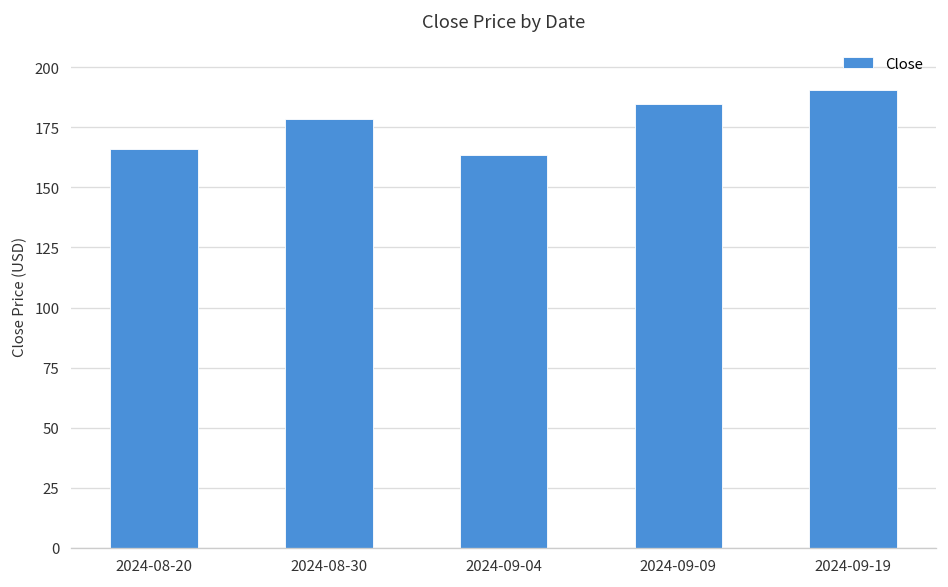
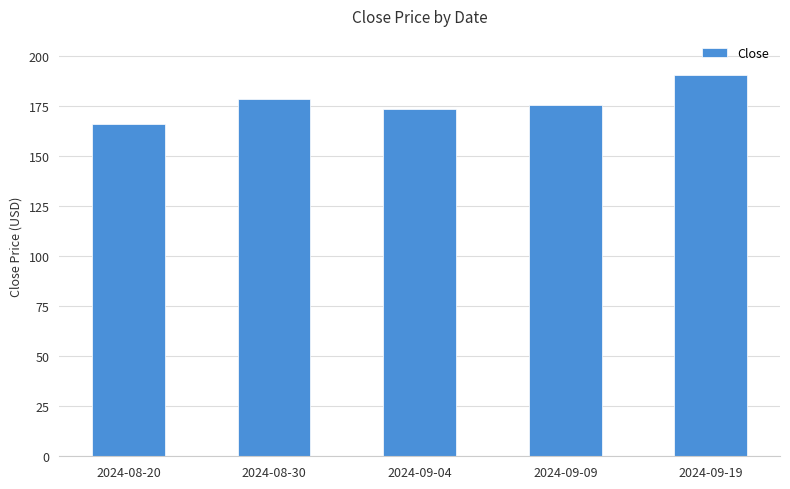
2024-09-04: 164 -> 173
2024-09-09: 185 -> 175
